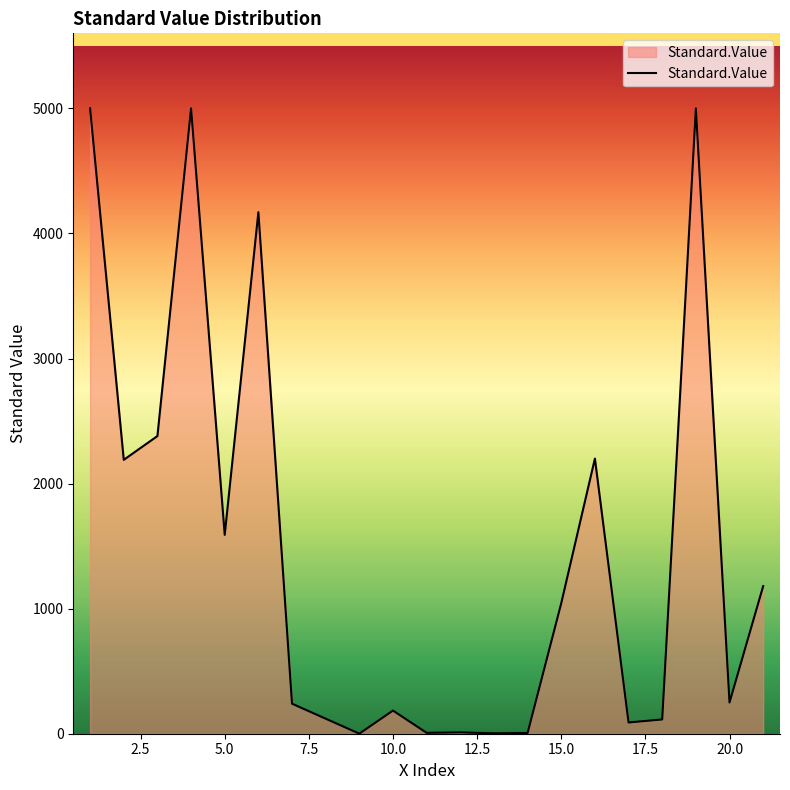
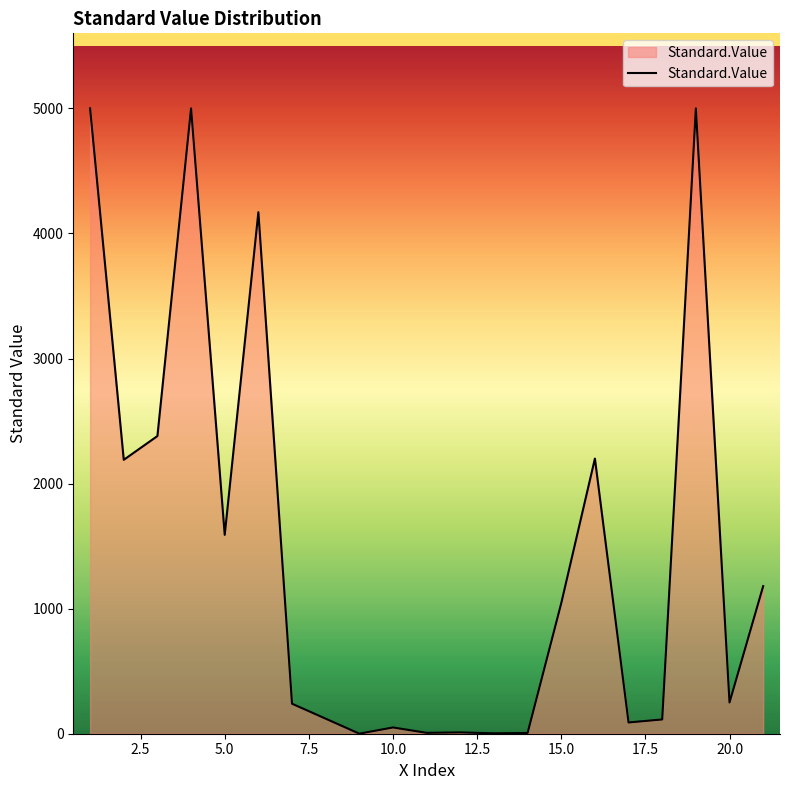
10.0: 190 -> 50
